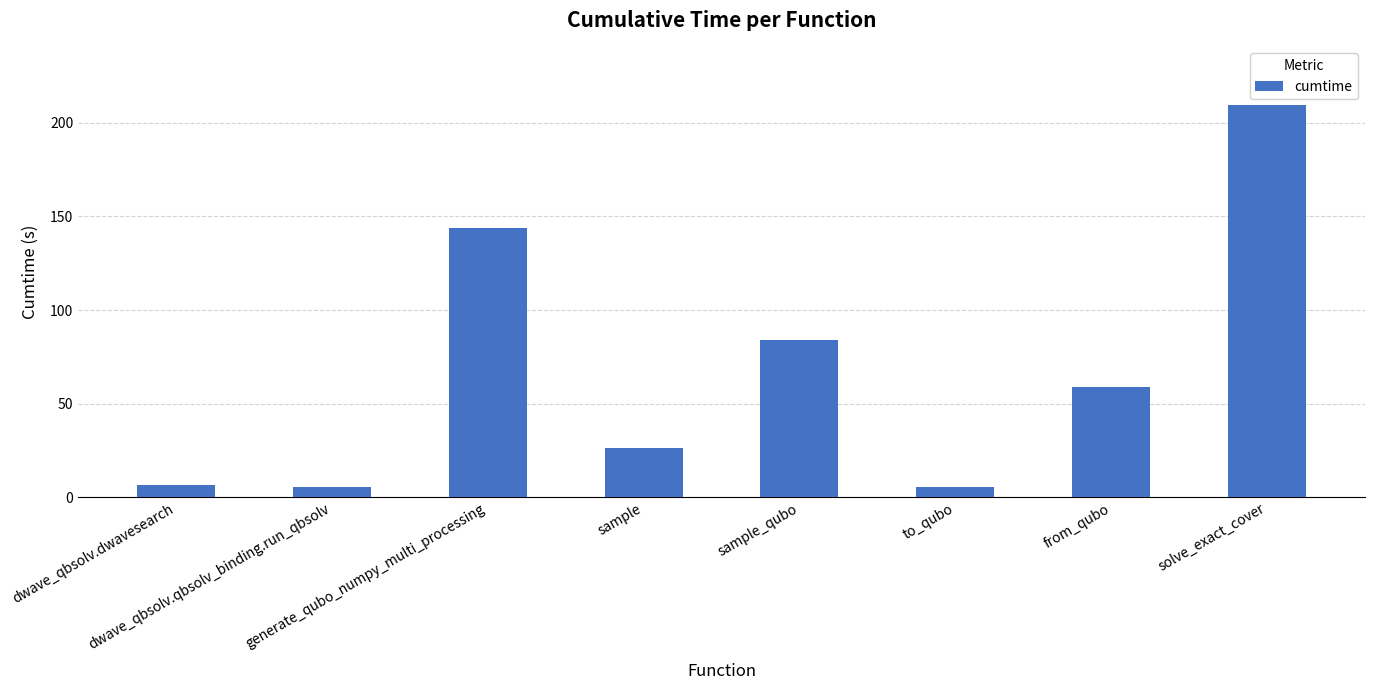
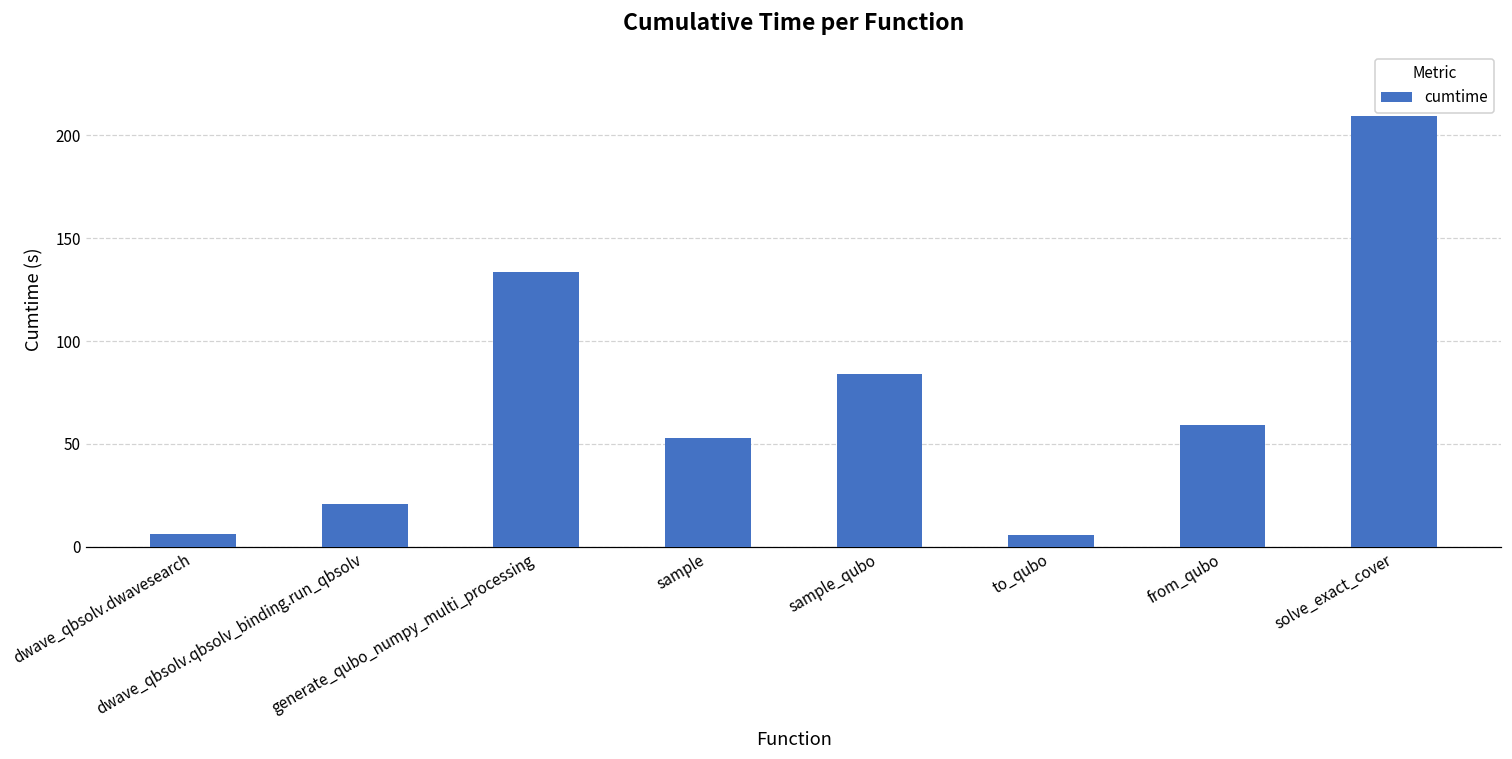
dwave_qbsolv.qbsolv_binding.run_qbsolv: 5 -> 21
generate_qubo_numpy_multi_processing: 144 -> 133
sample: 26 -> 53
